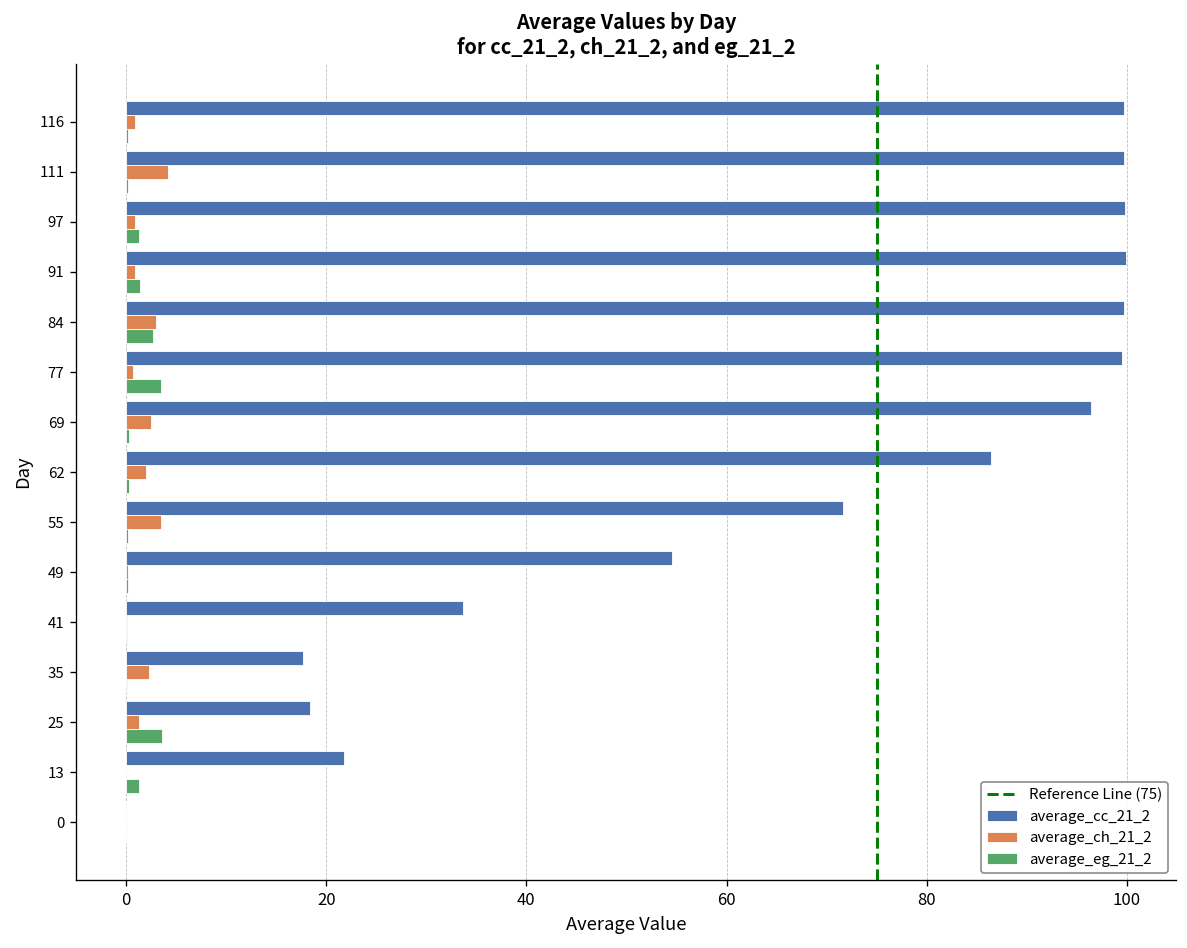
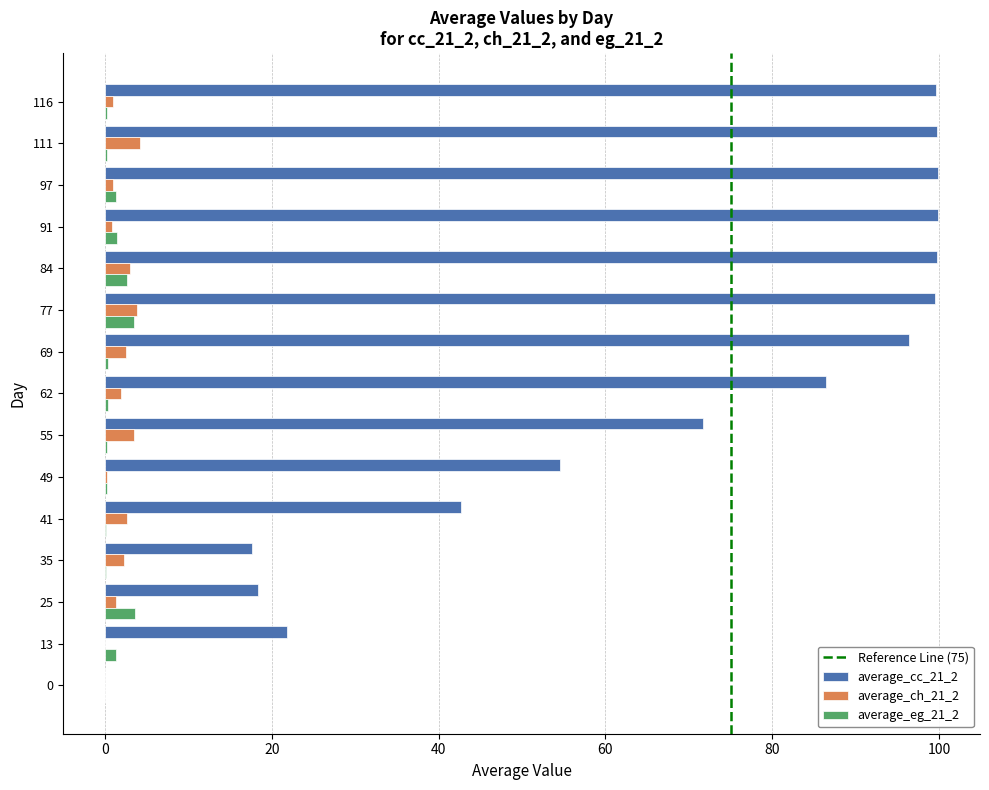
average_ch_21_2, 77: 1 -> 4
average_cc_21_2, 41: 34 -> 43
average_ch_21_2, 41: 0 -> 3
